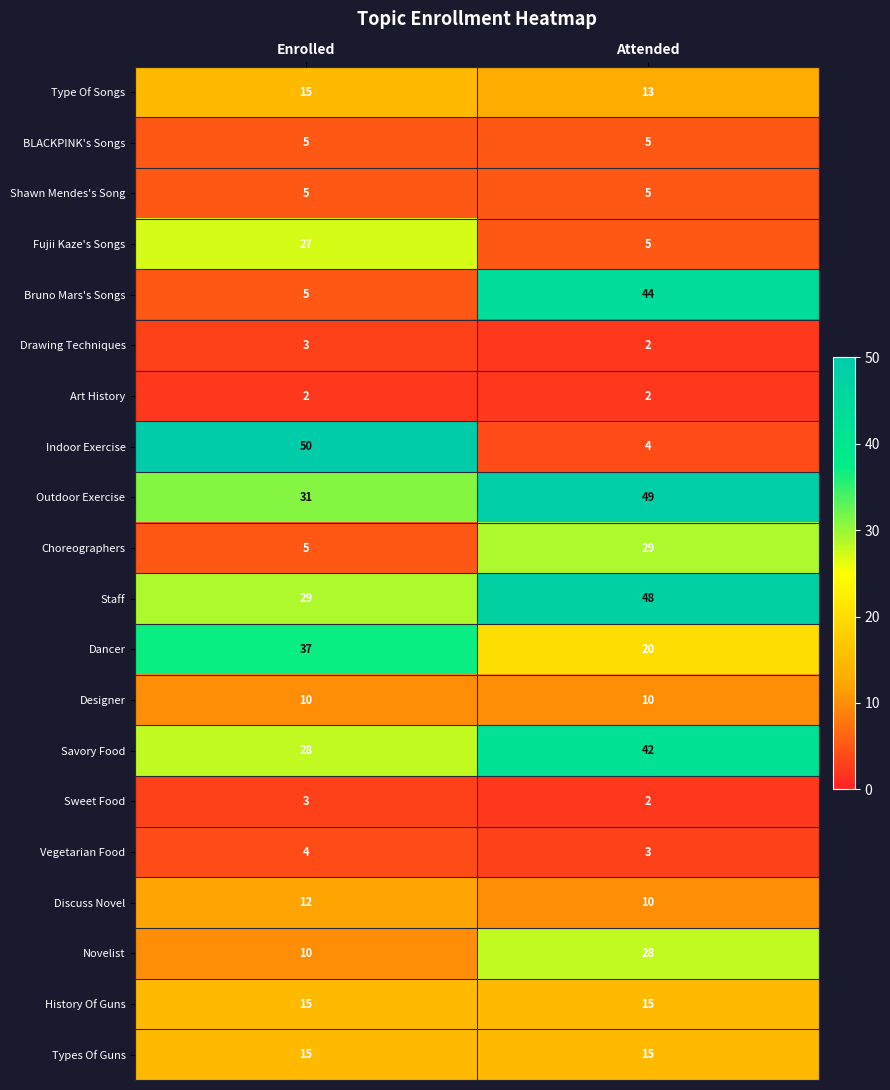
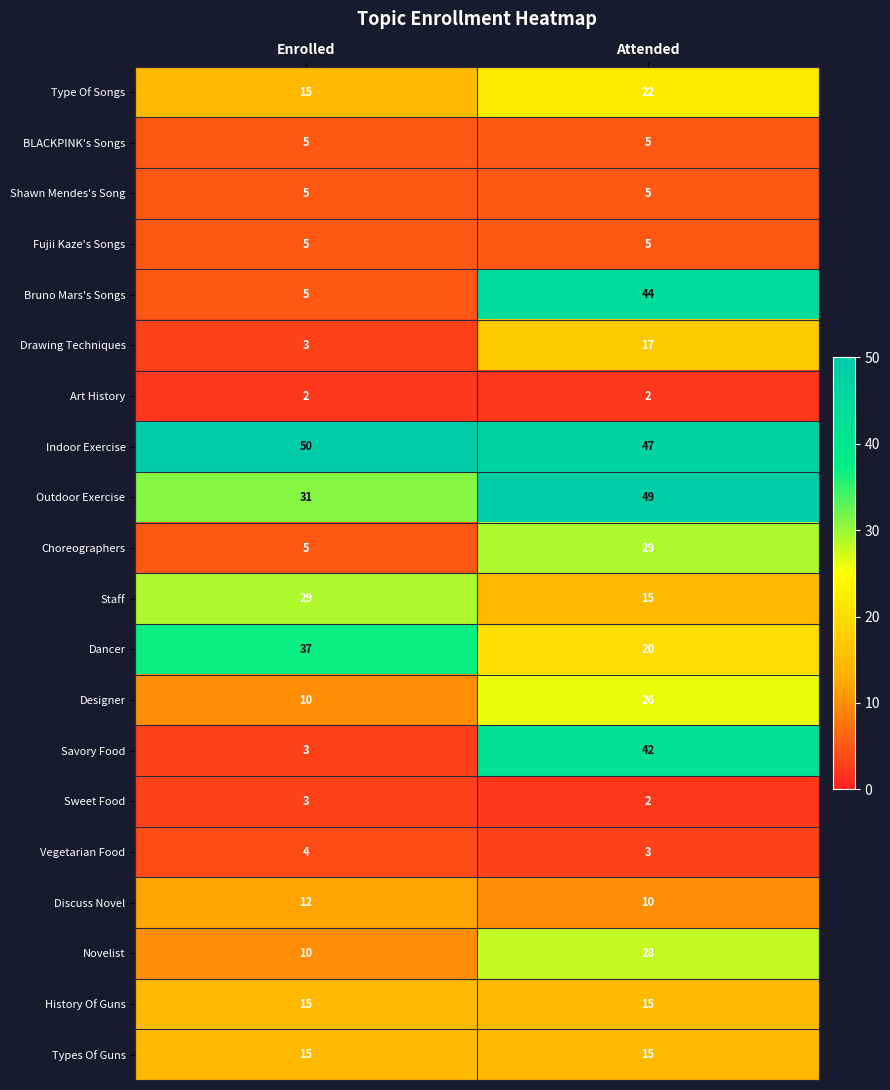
Type Of Songs, Attended: 13 -> 22
Fujii Kaze's Songs, Enrolled: 27 -> 5
Drawing Techniques, Attended: 2 -> 17
Indoor Exercise, Attended: 4 -> 47
Staff, Attended: 48 -> 15
Designer, Attended: 10 -> 26
Savory Food, Enrolled: 28 -> 3
